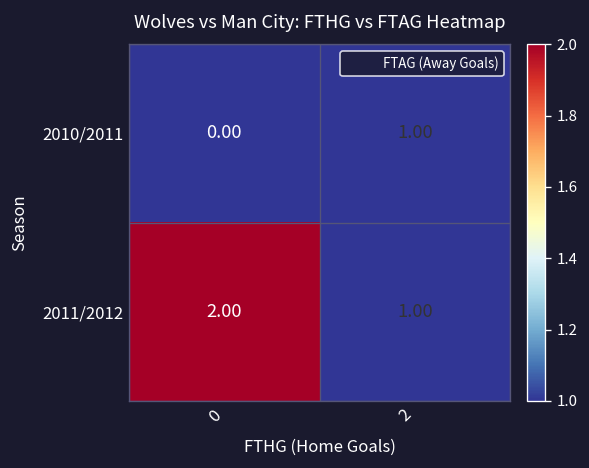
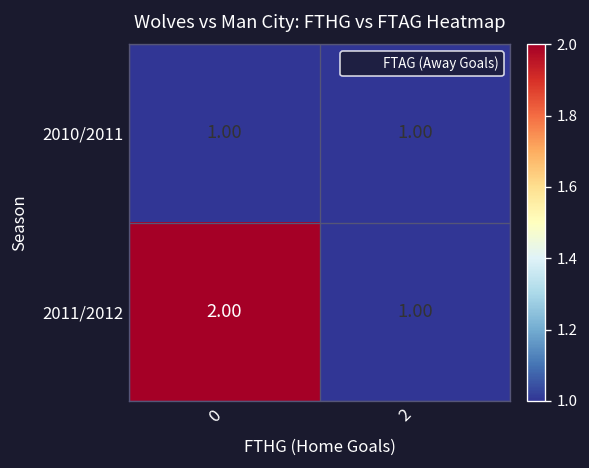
2010/2011, 0: 0.00 -> 1.00
